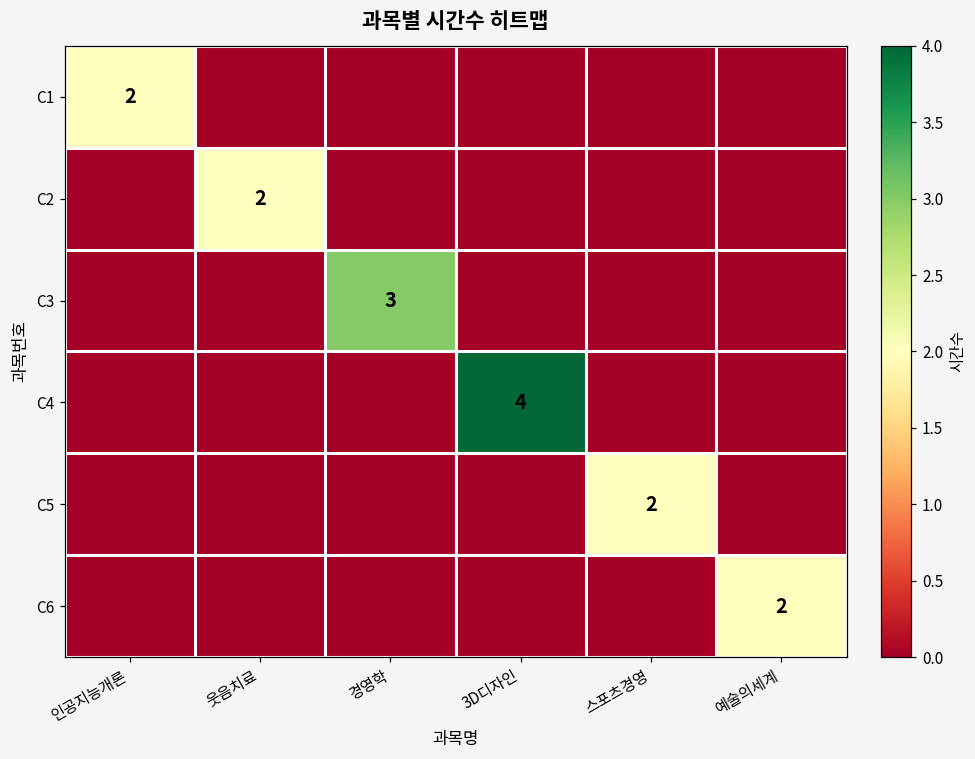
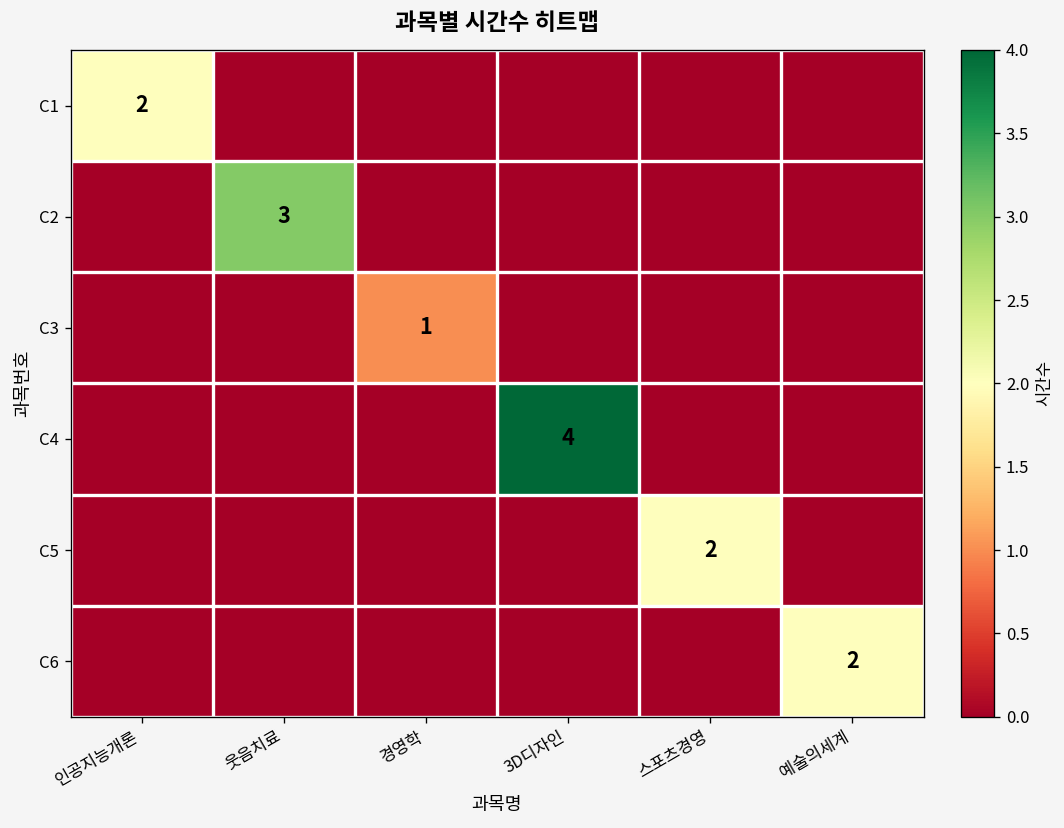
C2, 웃음치료: 2 -> 3
C3, 경영학: 3 -> 1
